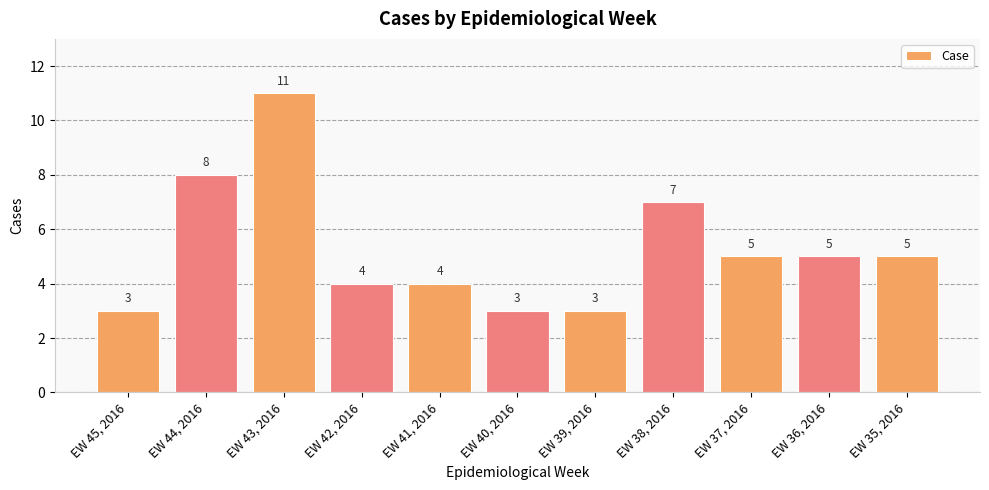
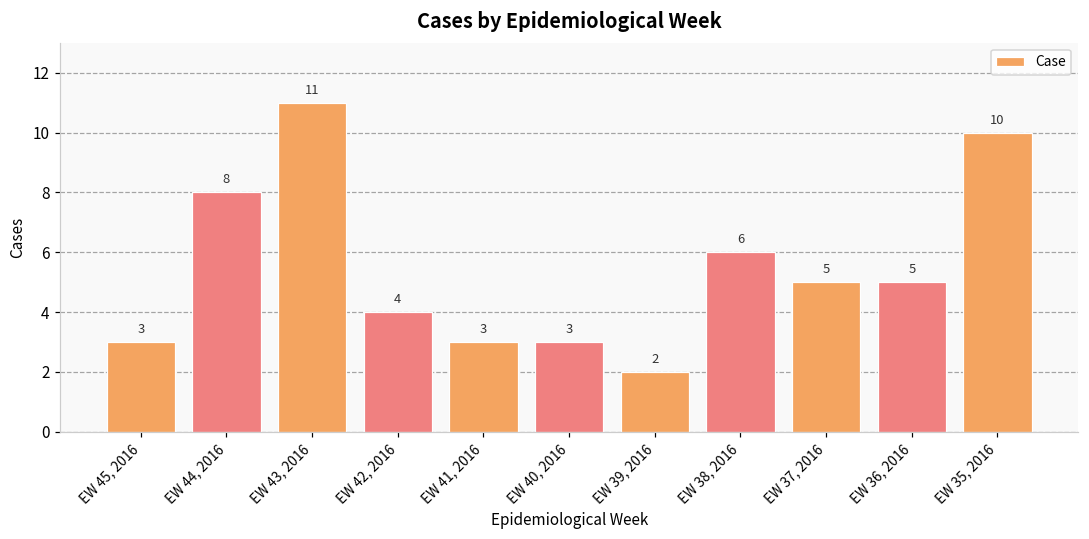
EW 41, 2016: 4 -> 3
EW 39, 2016: 3 -> 2
EW 38, 2016: 7 -> 6
EW 35, 2016: 5 -> 10
